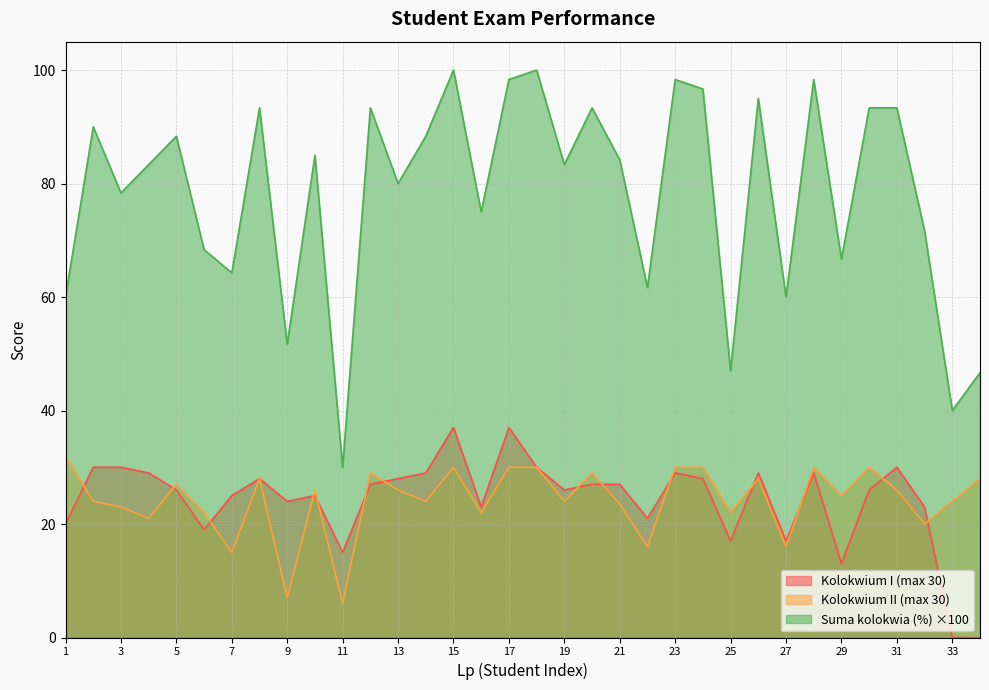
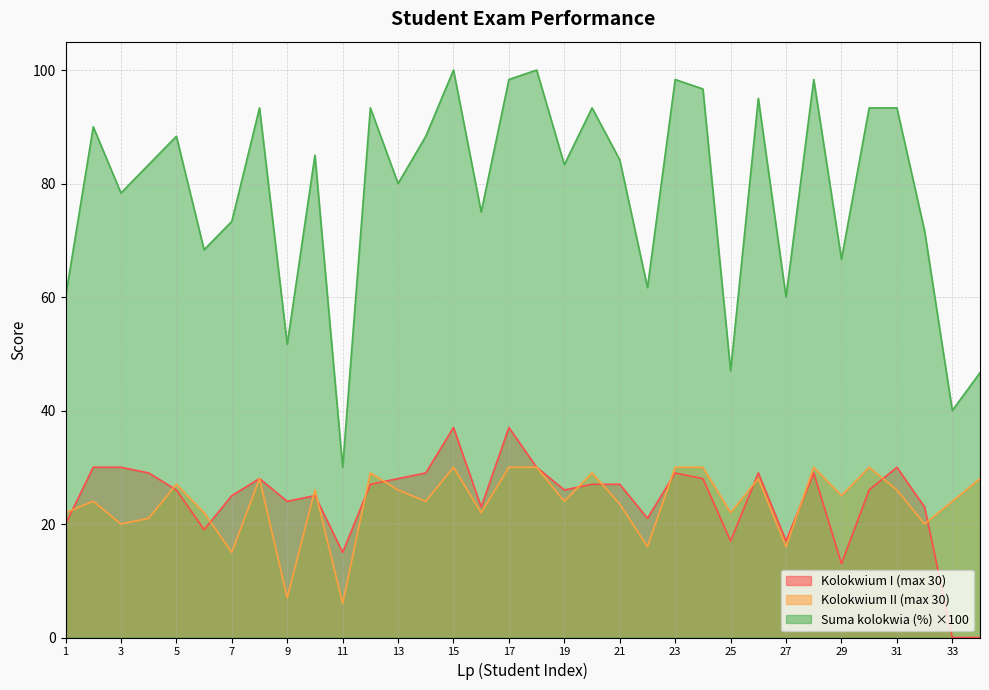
Kolokwium II (max 30), 1: 32 -> 22
Kolokwium II (max 30), 3: 23 -> 20
Suma kolokwia (%) ×100, 7: 64 -> 73
